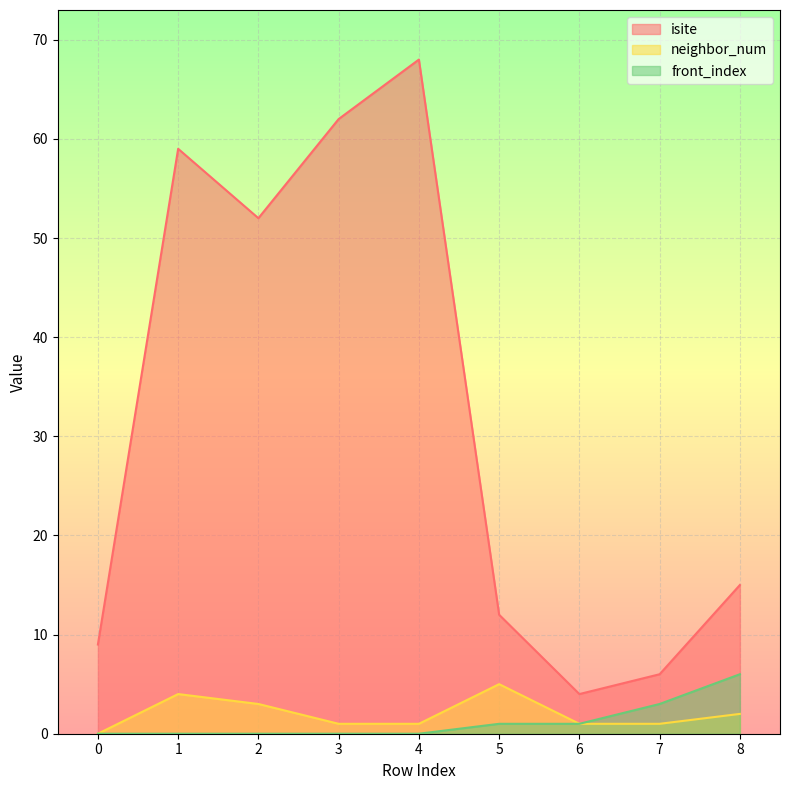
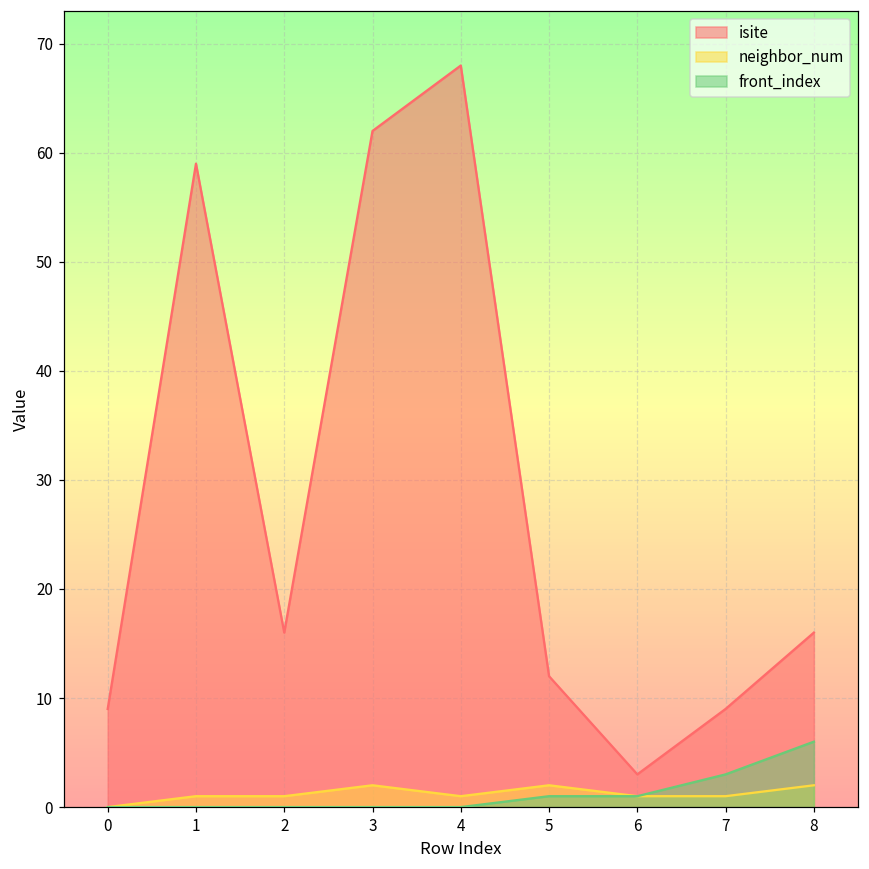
neighbor_num, 1: 4 -> 1
isite, 2: 52 -> 16
neighbor_num, 2: 3 -> 1
neighbor_num, 3: 1 -> 2
neighbor_num, 5: 5 -> 2
isite, 6: 4 -> 3
isite, 7: 6 -> 9
isite, 8: 15 -> 16
